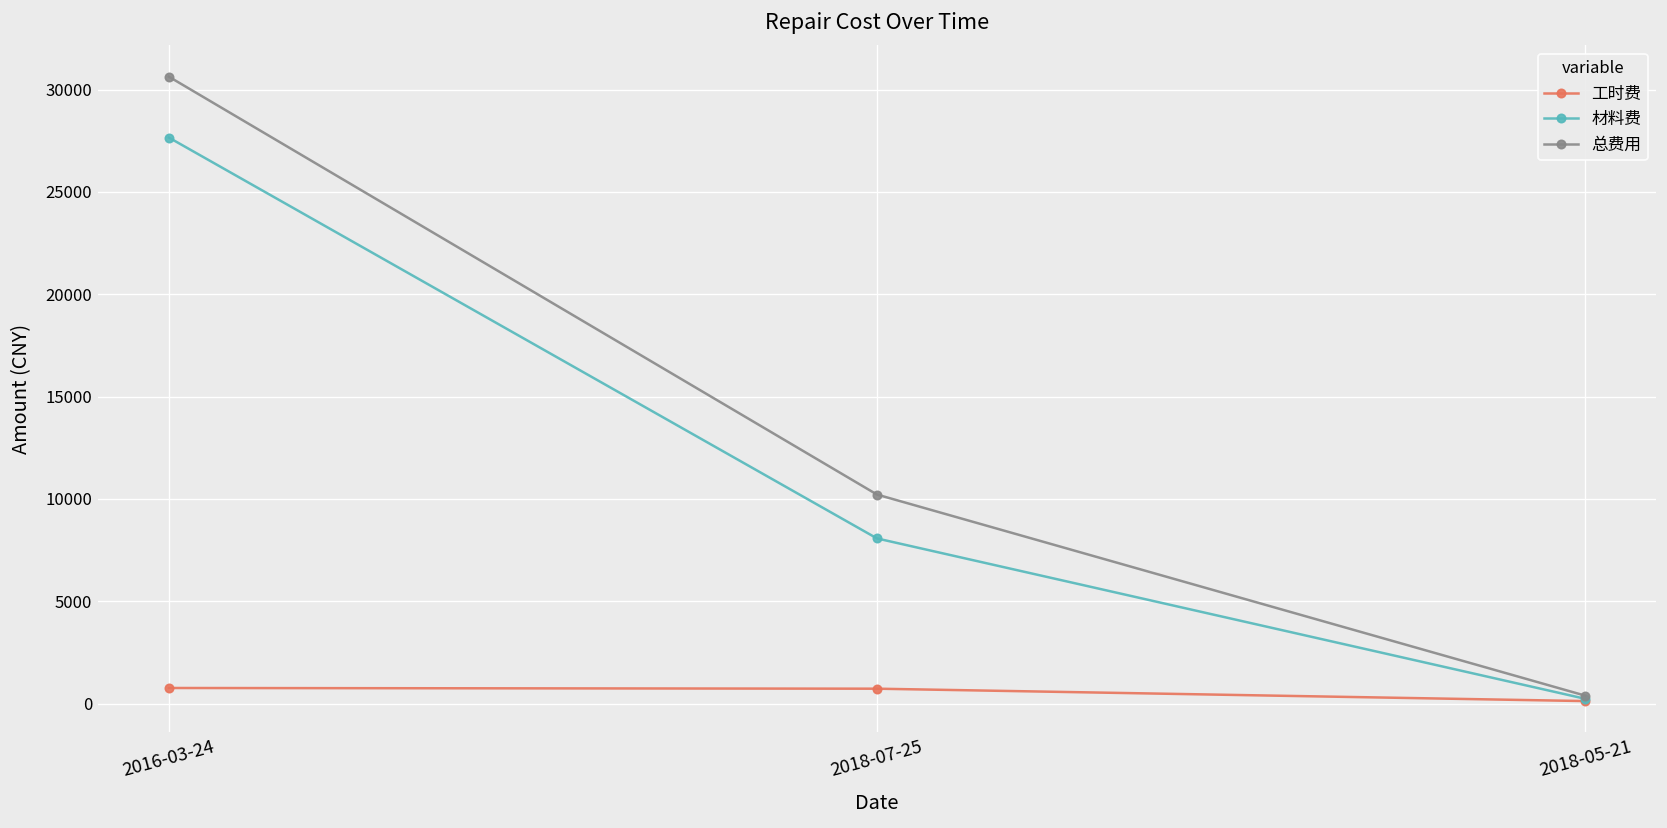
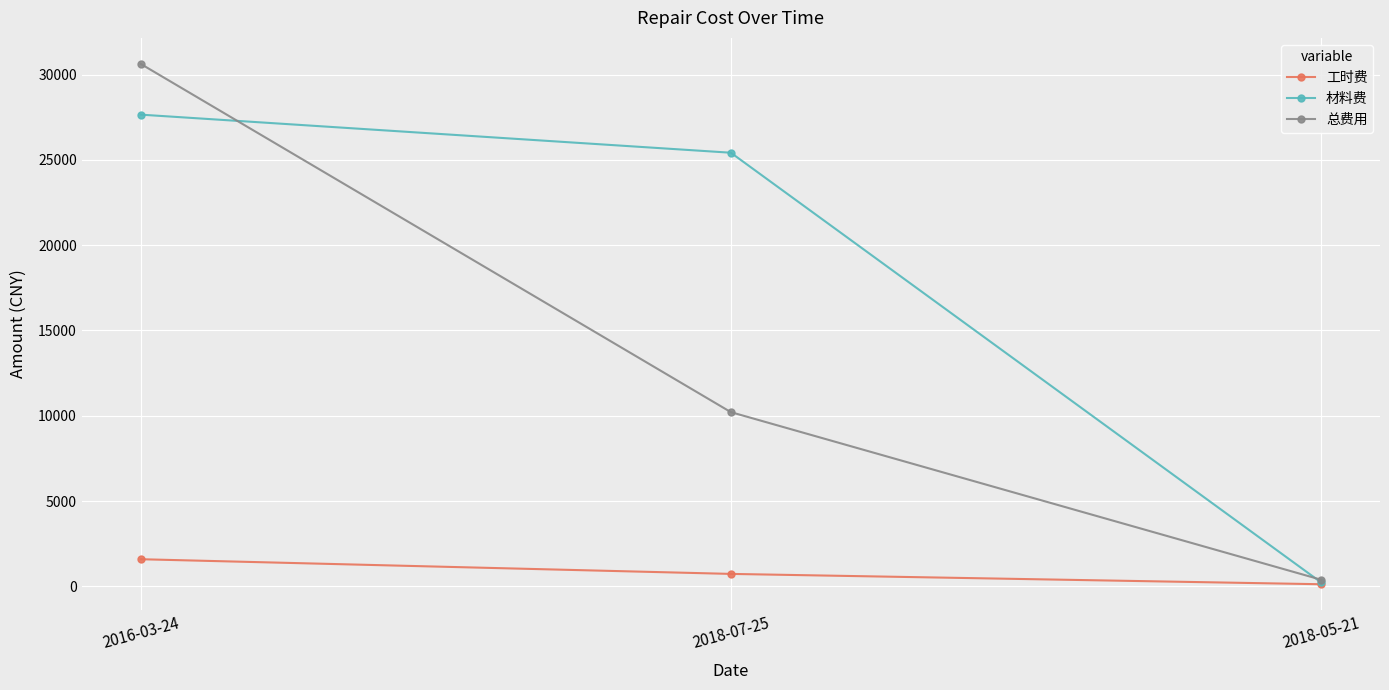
工时费, 2016-03-24: 800 -> 1600
材料费, 2018-07-25: 8100 -> 25400
